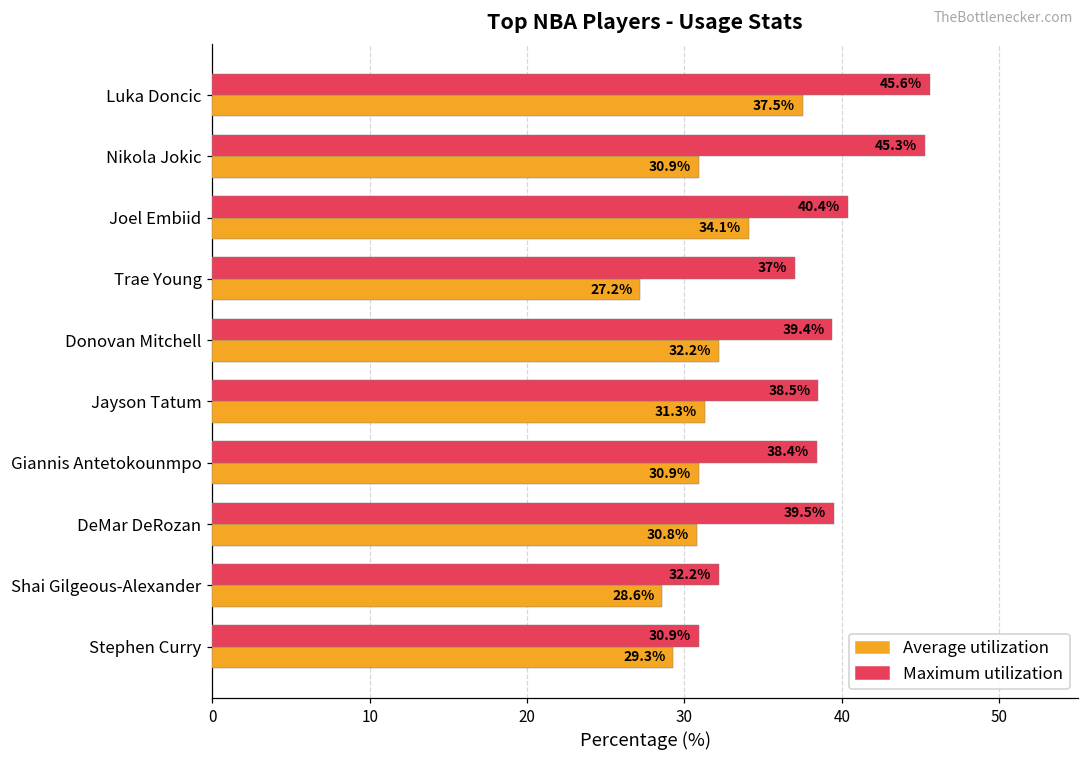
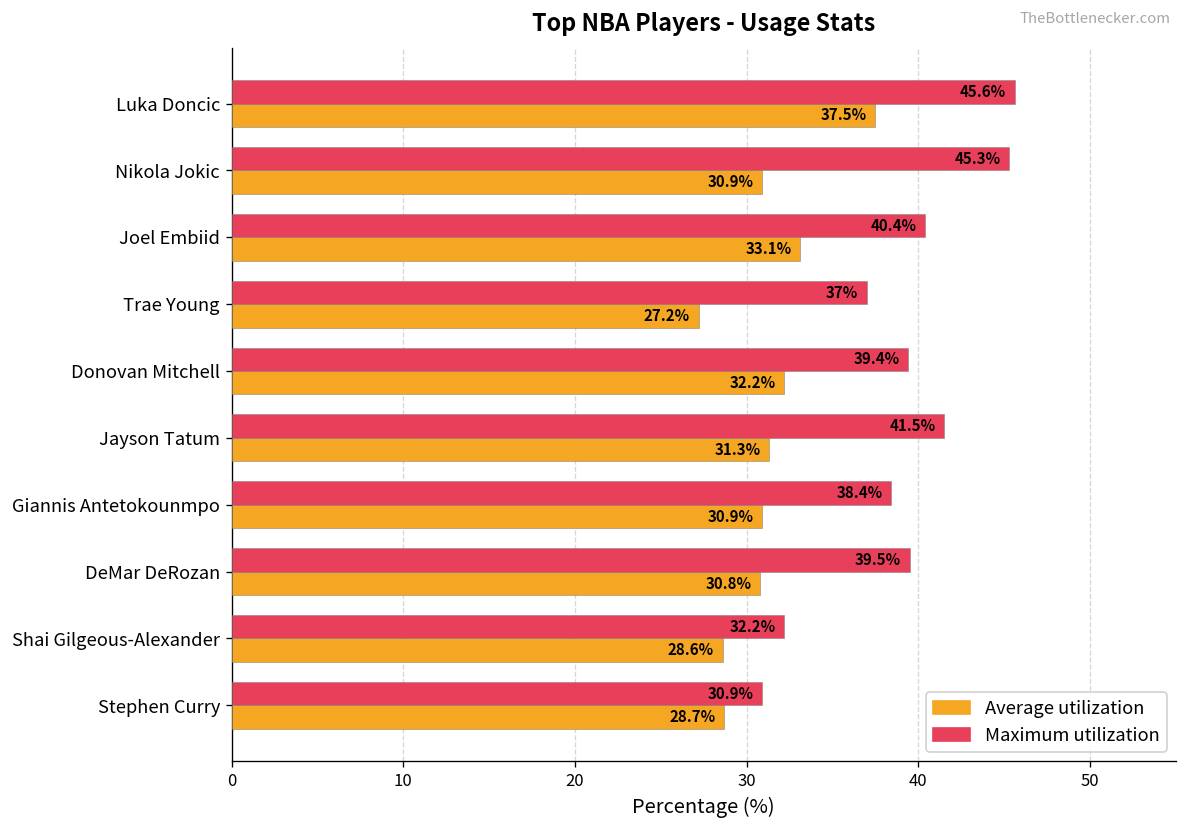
Average utilization, Joel Embiid: 34.1% -> 33.1%
Maximum utilization, Jayson Tatum: 38.5% -> 41.5%
Average utilization, Stephen Curry: 29.3% -> 28.7%
